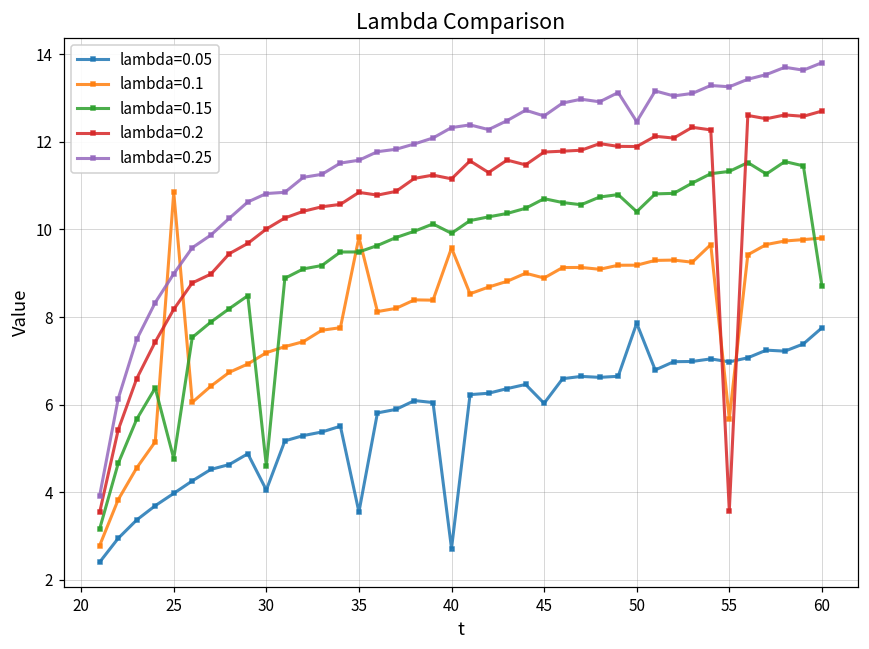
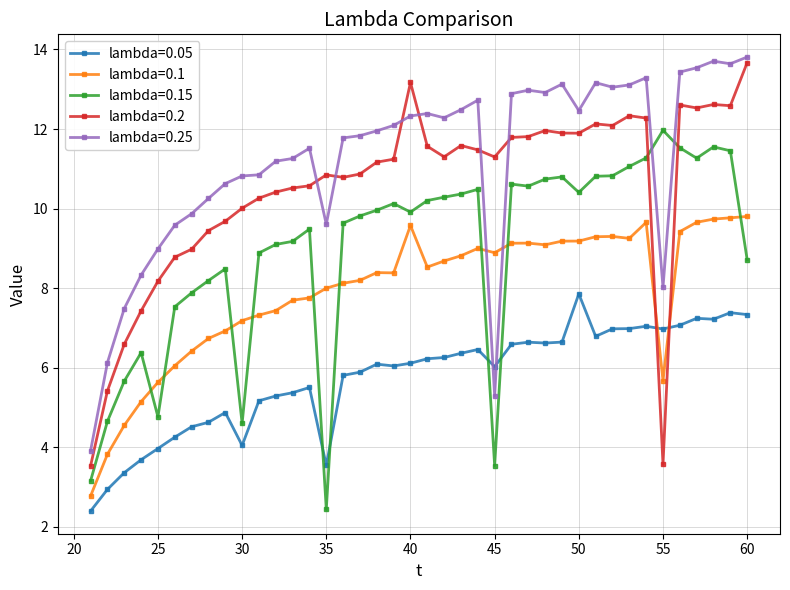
lambda=0.1, 25: 10.8 -> 5.6
lambda=0.1, 35: 9.8 -> 8.0
lambda=0.15, 35: 9.5 -> 2.4
lambda=0.25, 35: 11.6 -> 9.6
lambda=0.05, 40: 2.7 -> 6.1
lambda=0.2, 40: 11.2 -> 13.2
lambda=0.15, 45: 10.7 -> 3.5
lambda=0.2, 45: 11.8 -> 11.3
lambda=0.25, 45: 12.6 -> 5.3
lambda=0.15, 55: 11.3 -> 12.0
lambda=0.25, 55: 13.3 -> 8.0
lambda=0.05, 60: 7.8 -> 7.3
lambda=0.2, 60: 12.7 -> 13.7
